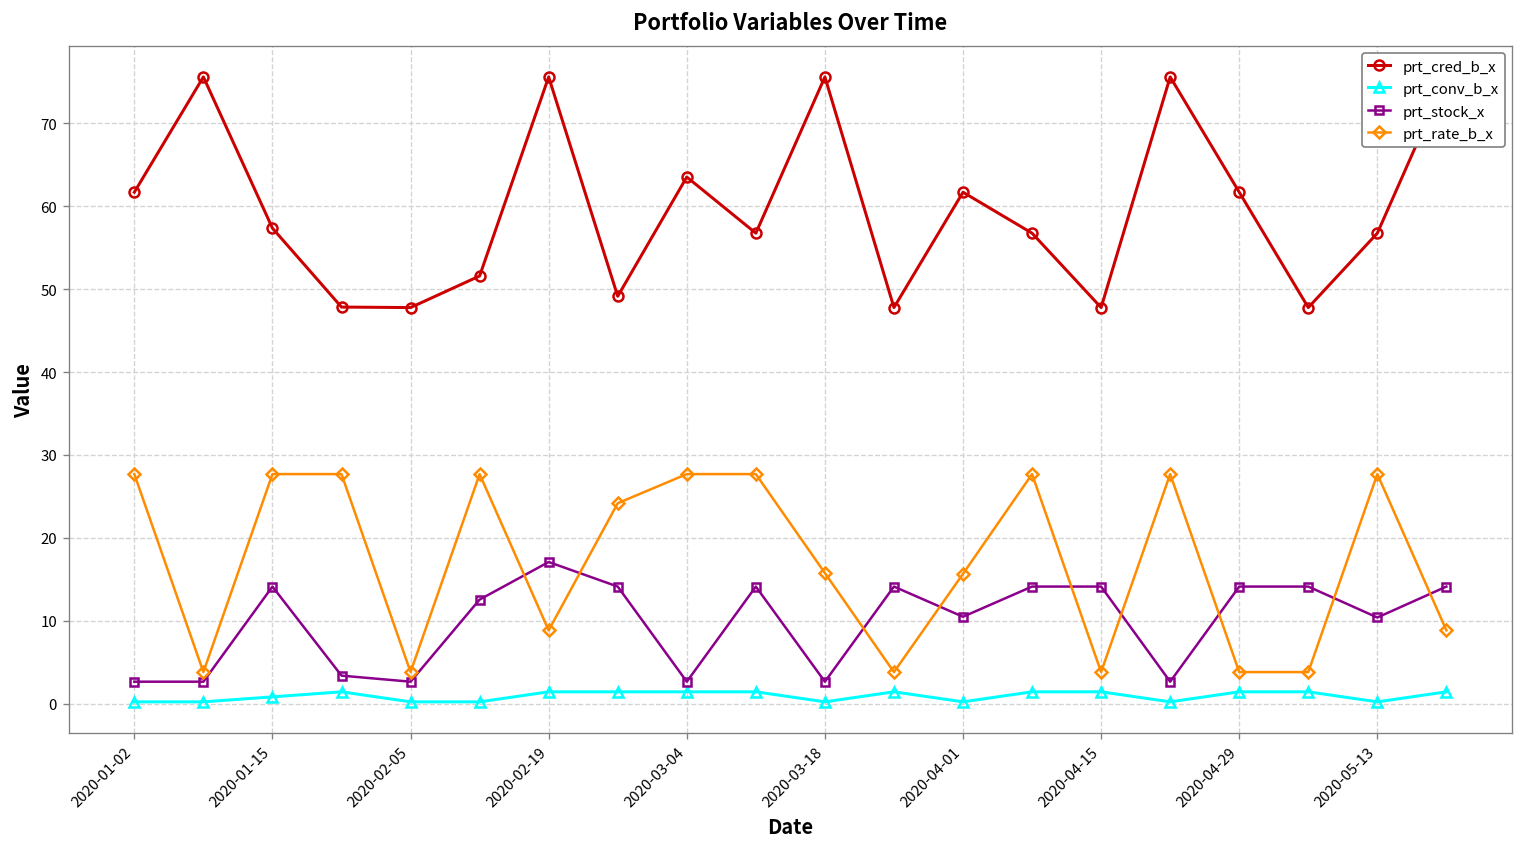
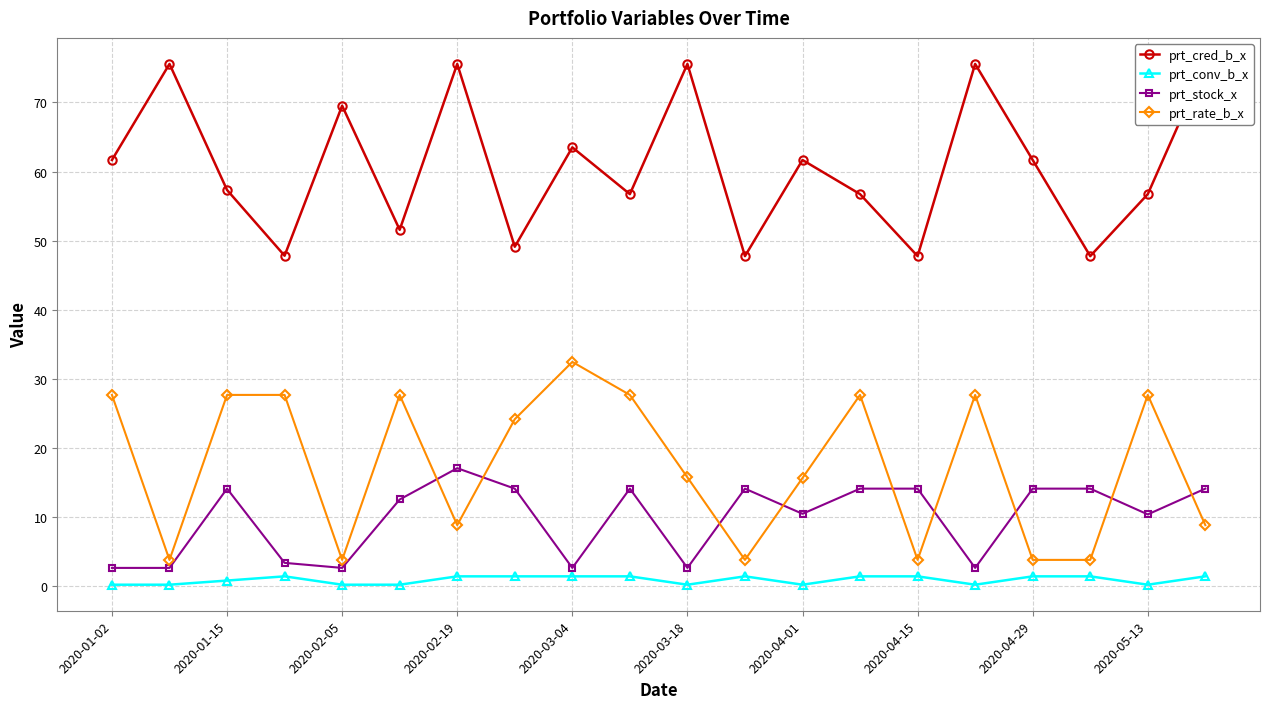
prt_cred_b_x, 2020-02-05: 48 -> 70
prt_rate_b_x, 2020-03-04: 28 -> 32
